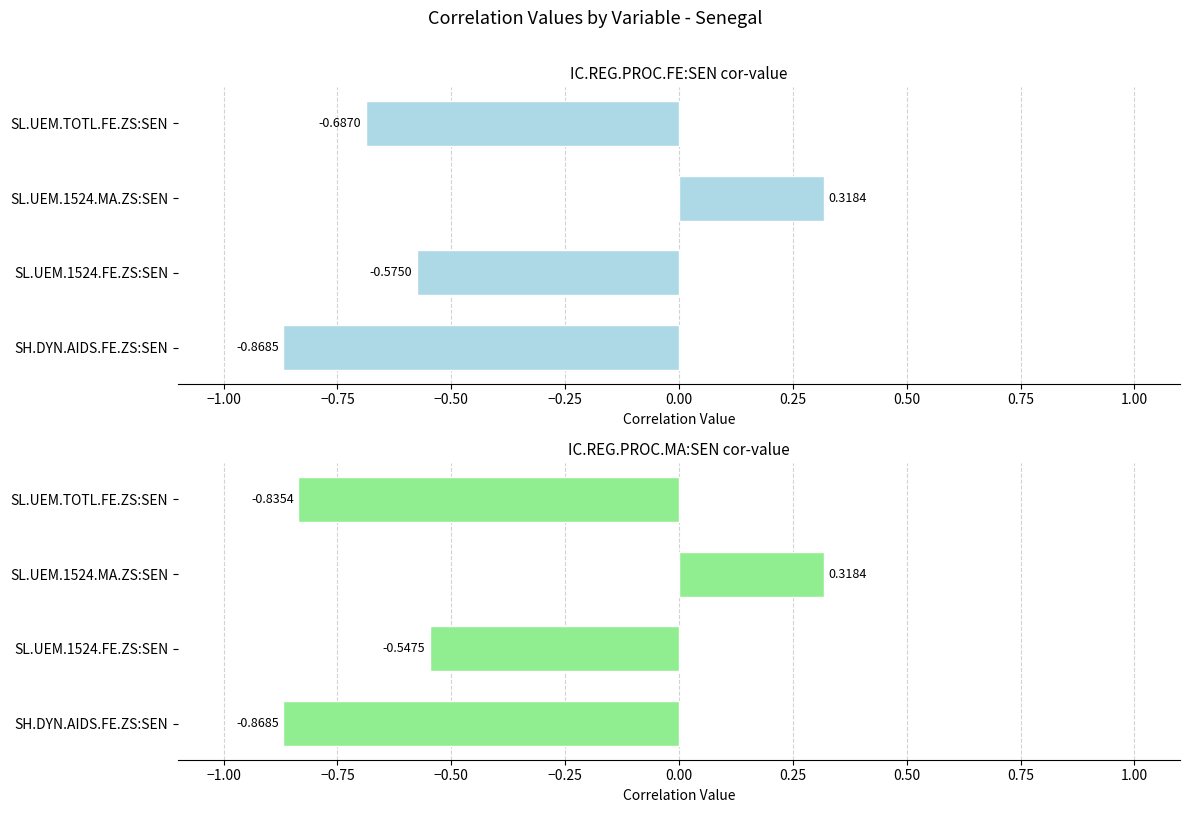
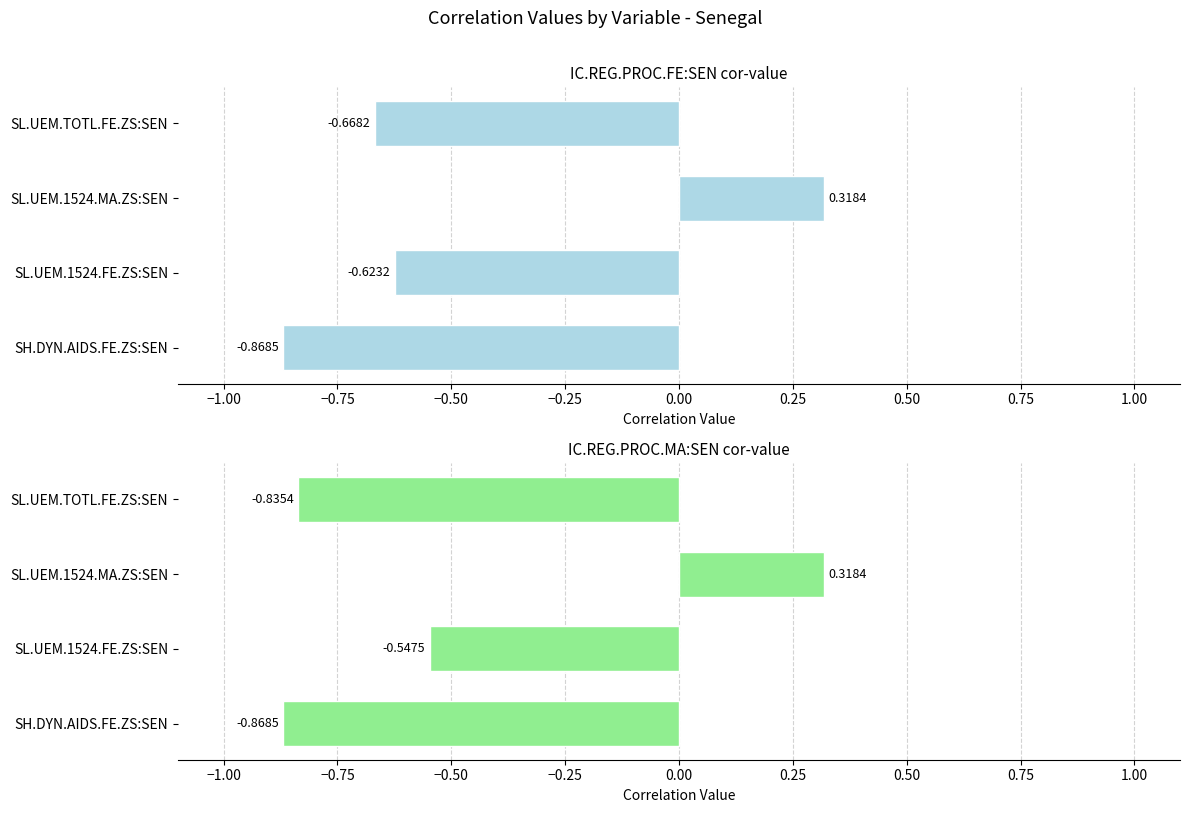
IC.REG.PROC.FE:SEN cor-value, SL.UEM.TOTL.FE.ZS:SEN: -0.6870 -> -0.6682
IC.REG.PROC.FE:SEN cor-value, SL.UEM.1524.FE.ZS:SEN: -0.5750 -> -0.6232
